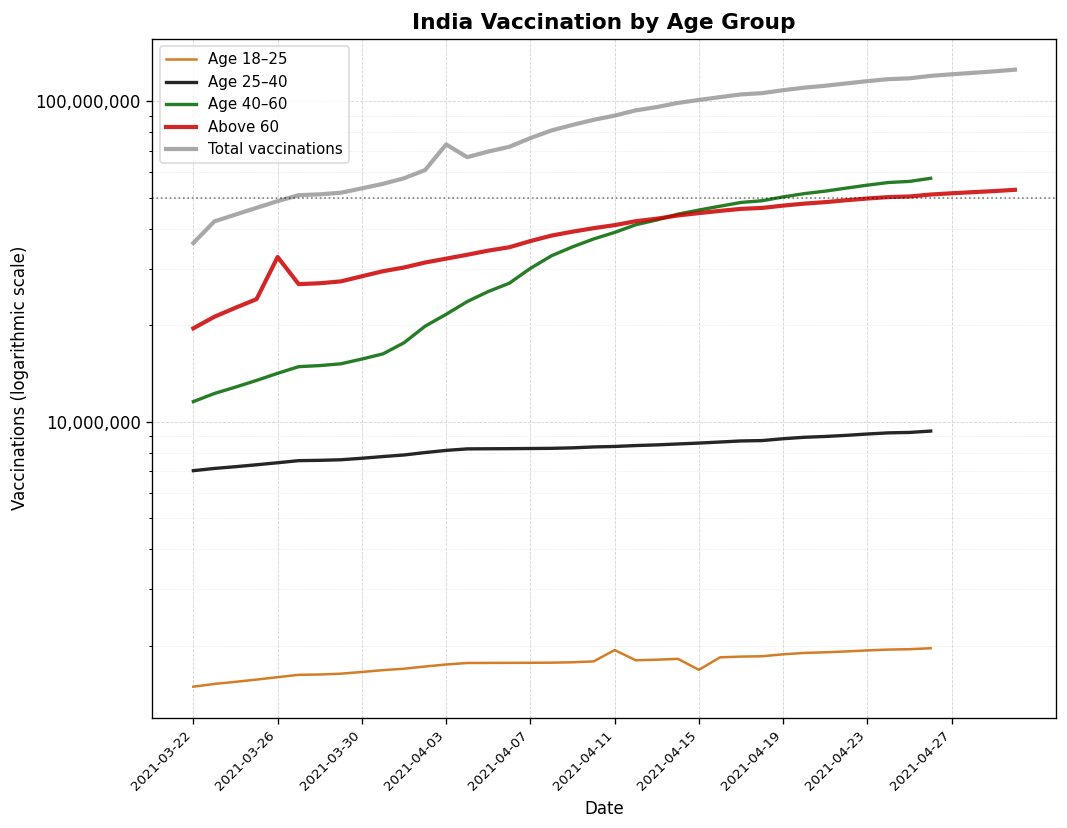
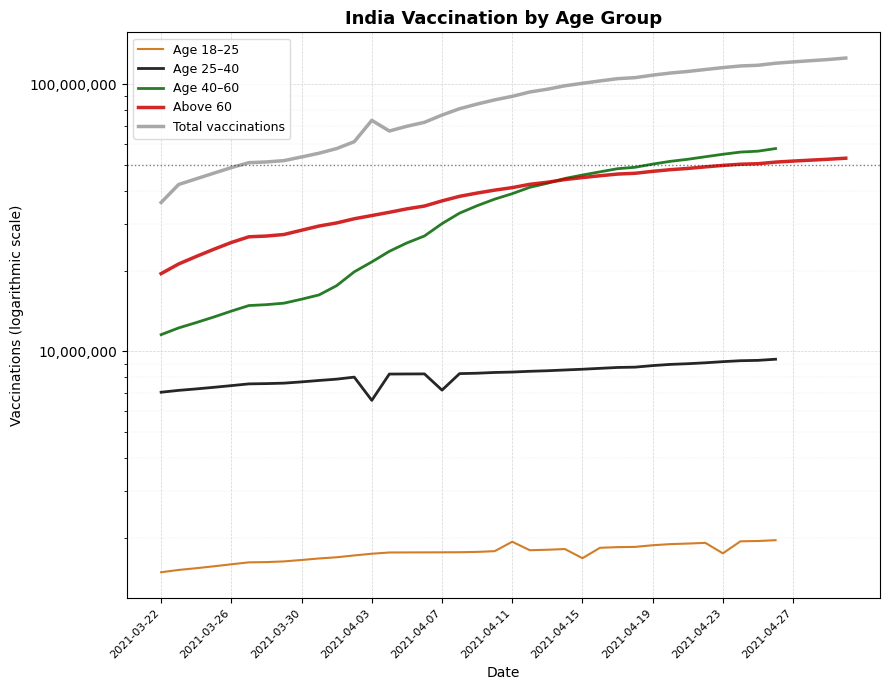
Above 60, 2021-03-26: 33,000,000 -> 26,000,000
Age 25–40, 2021-04-03: 8,100,000 -> 6,600,000
Age 25–40, 2021-04-07: 8,200,000 -> 7,200,000
Age 18–25, 2021-04-23: 1,900,000 -> 1,800,000
